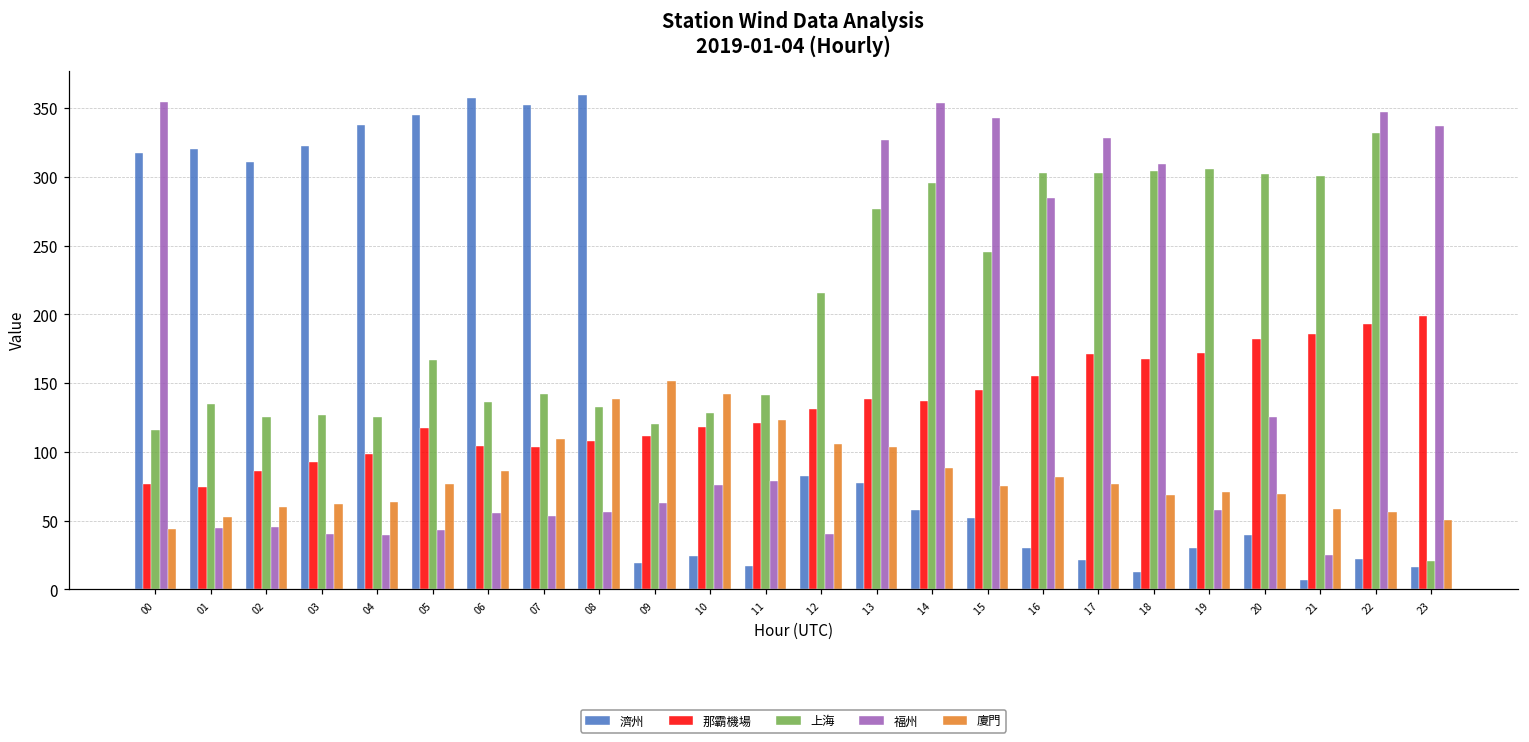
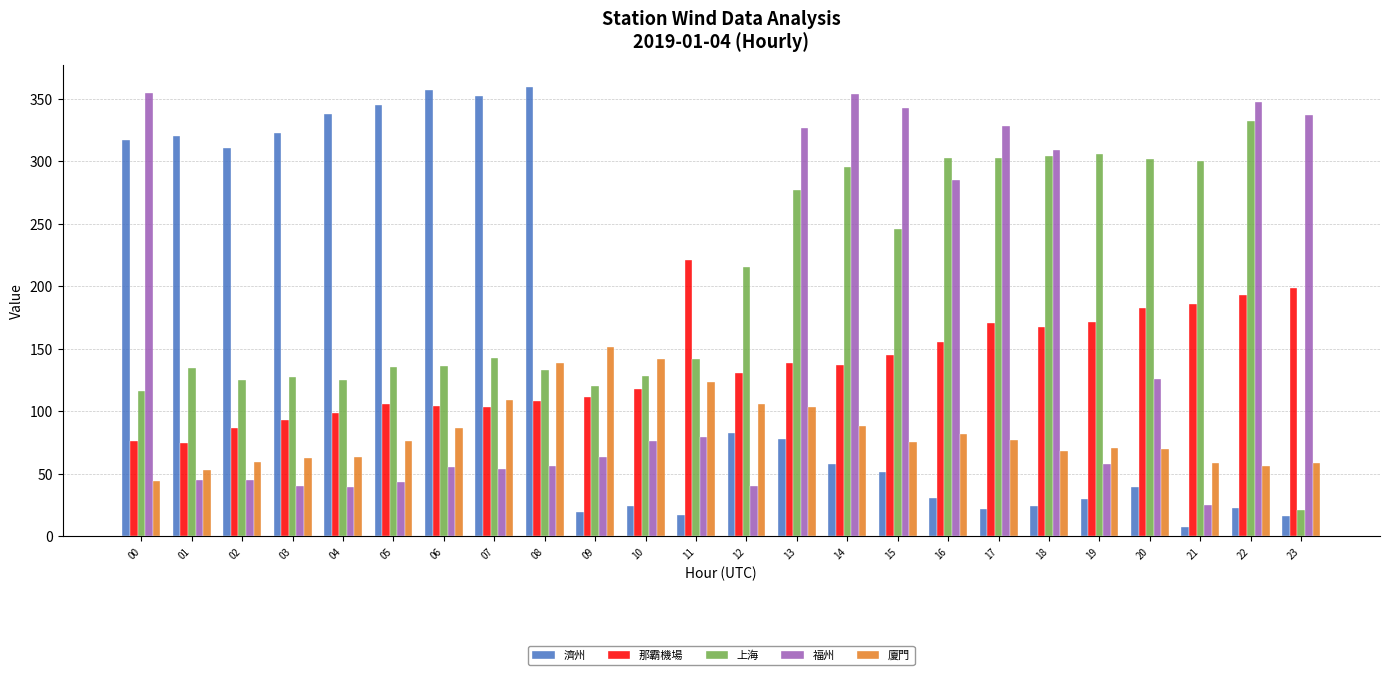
那霸機場, 05: 117 -> 106
上海, 05: 167 -> 136
那霸機場, 11: 121 -> 221
濟州, 18: 12 -> 24
廈門, 23: 51 -> 59
